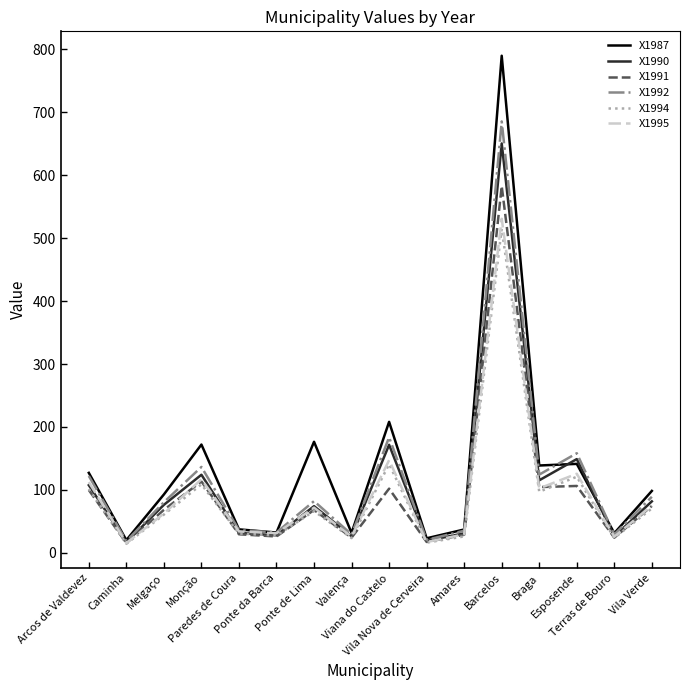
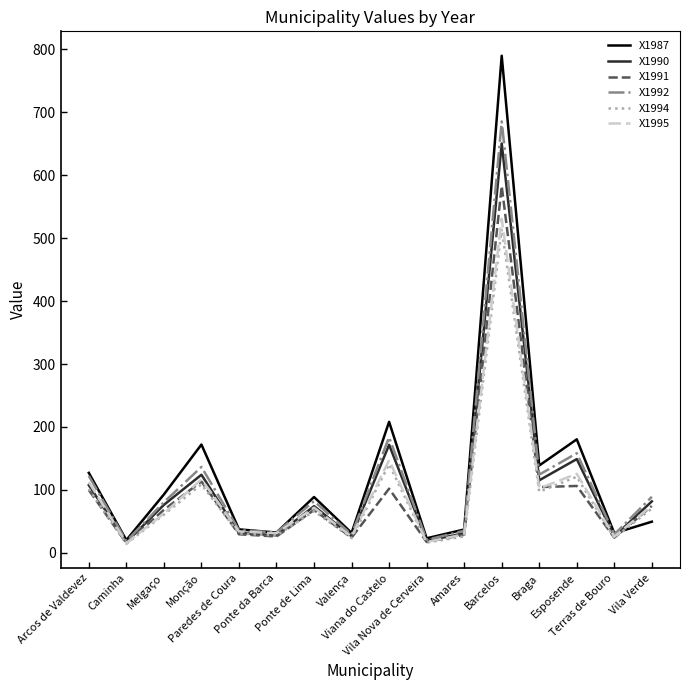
X1987, Ponte de Lima: 180 -> 90
X1987, Esposende: 140 -> 180
X1987, Vila Verde: 100 -> 50
